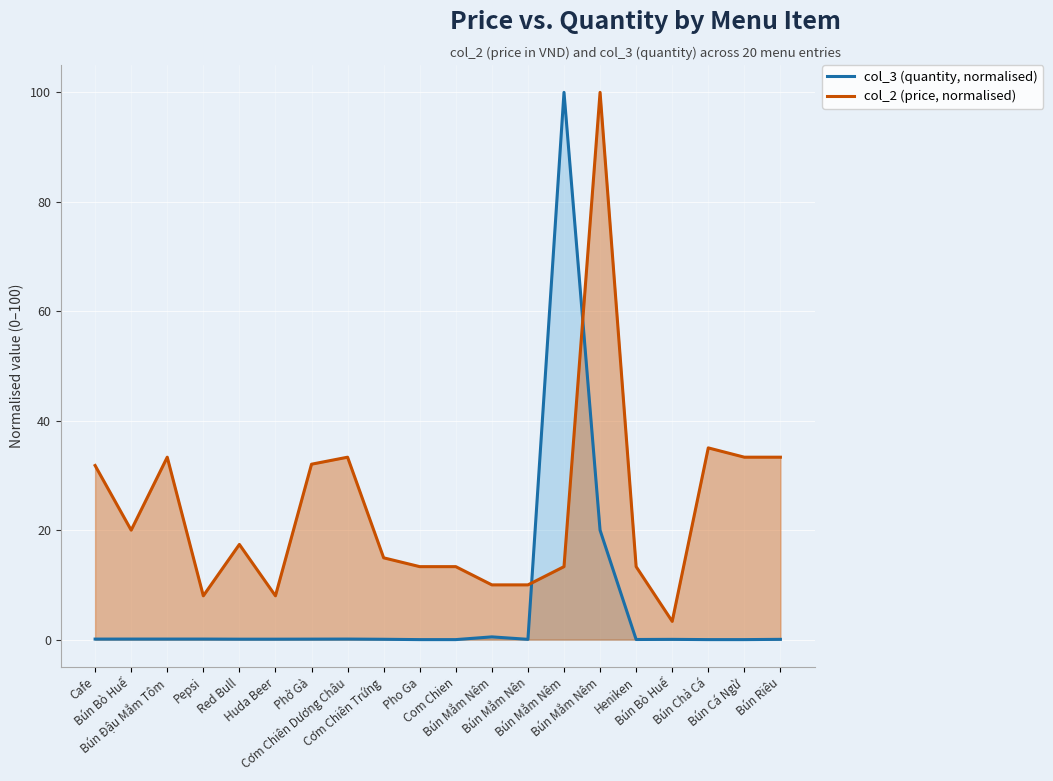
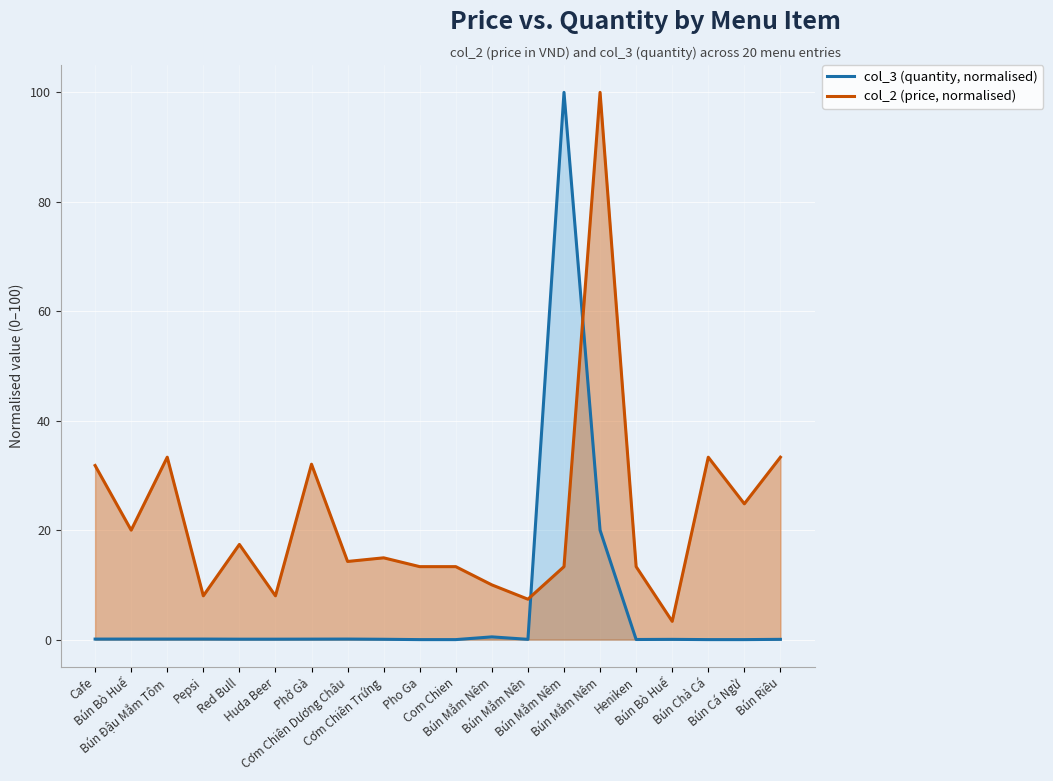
col_2 (price, normalised), Cơm Chiên Dương Châu: 33 -> 14
col_2 (price, normalised), Bún Mắm Nên: 10 -> 7
col_2 (price, normalised), Bún Chả Cá: 35 -> 33
col_2 (price, normalised), Bún Cá Ngừ: 33 -> 25
